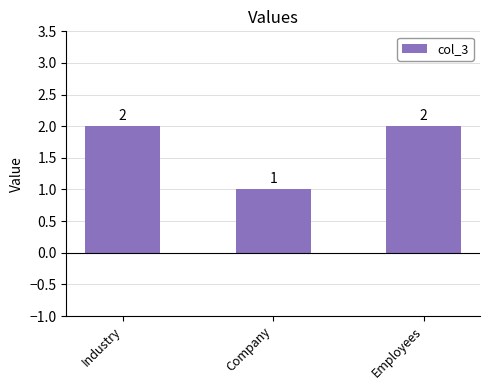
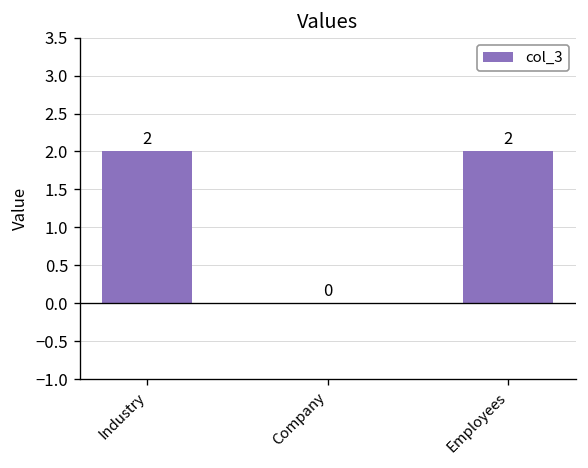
Company: 1 -> 0
